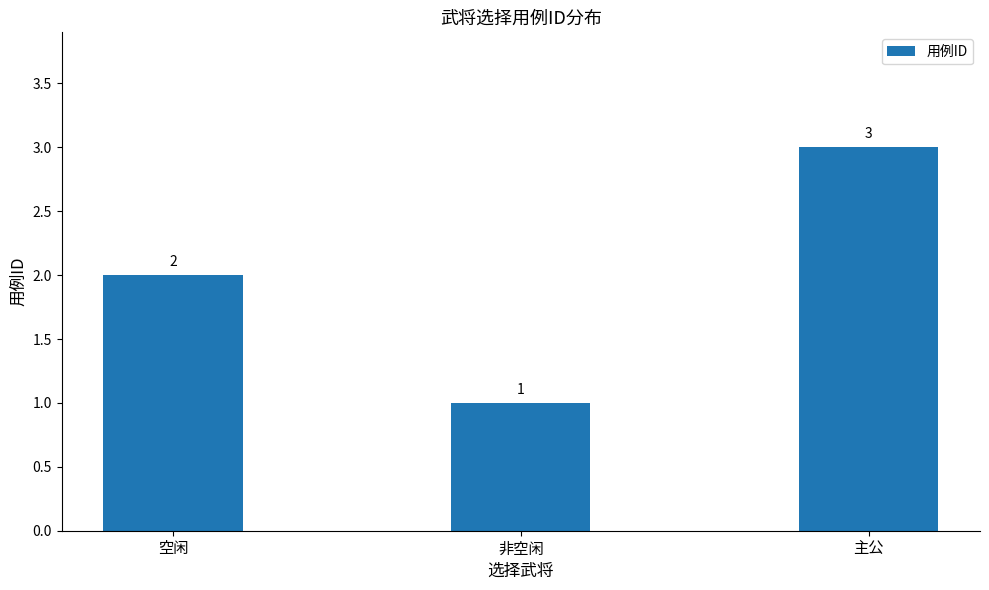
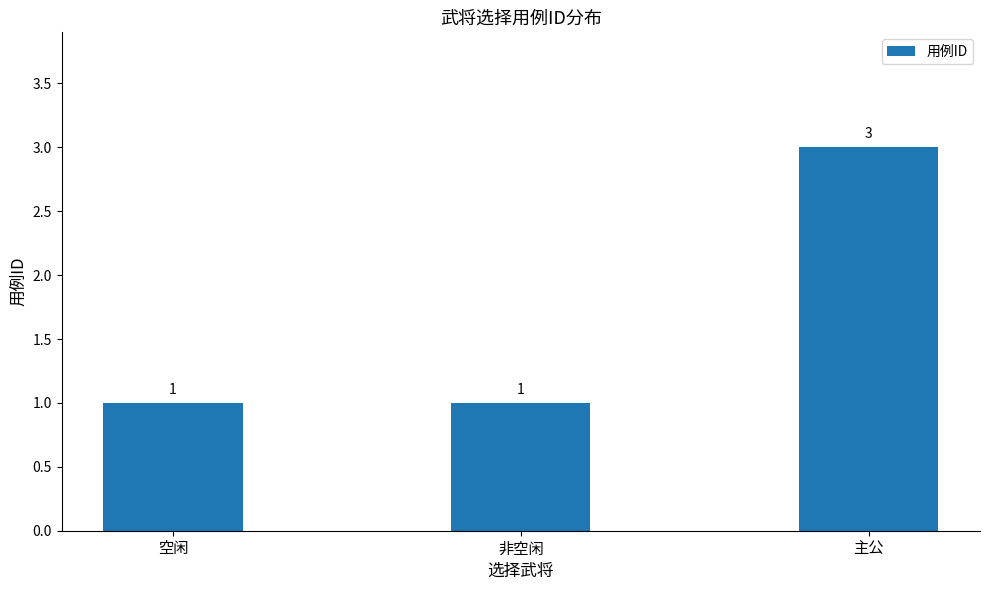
空闲: 2 -> 1
